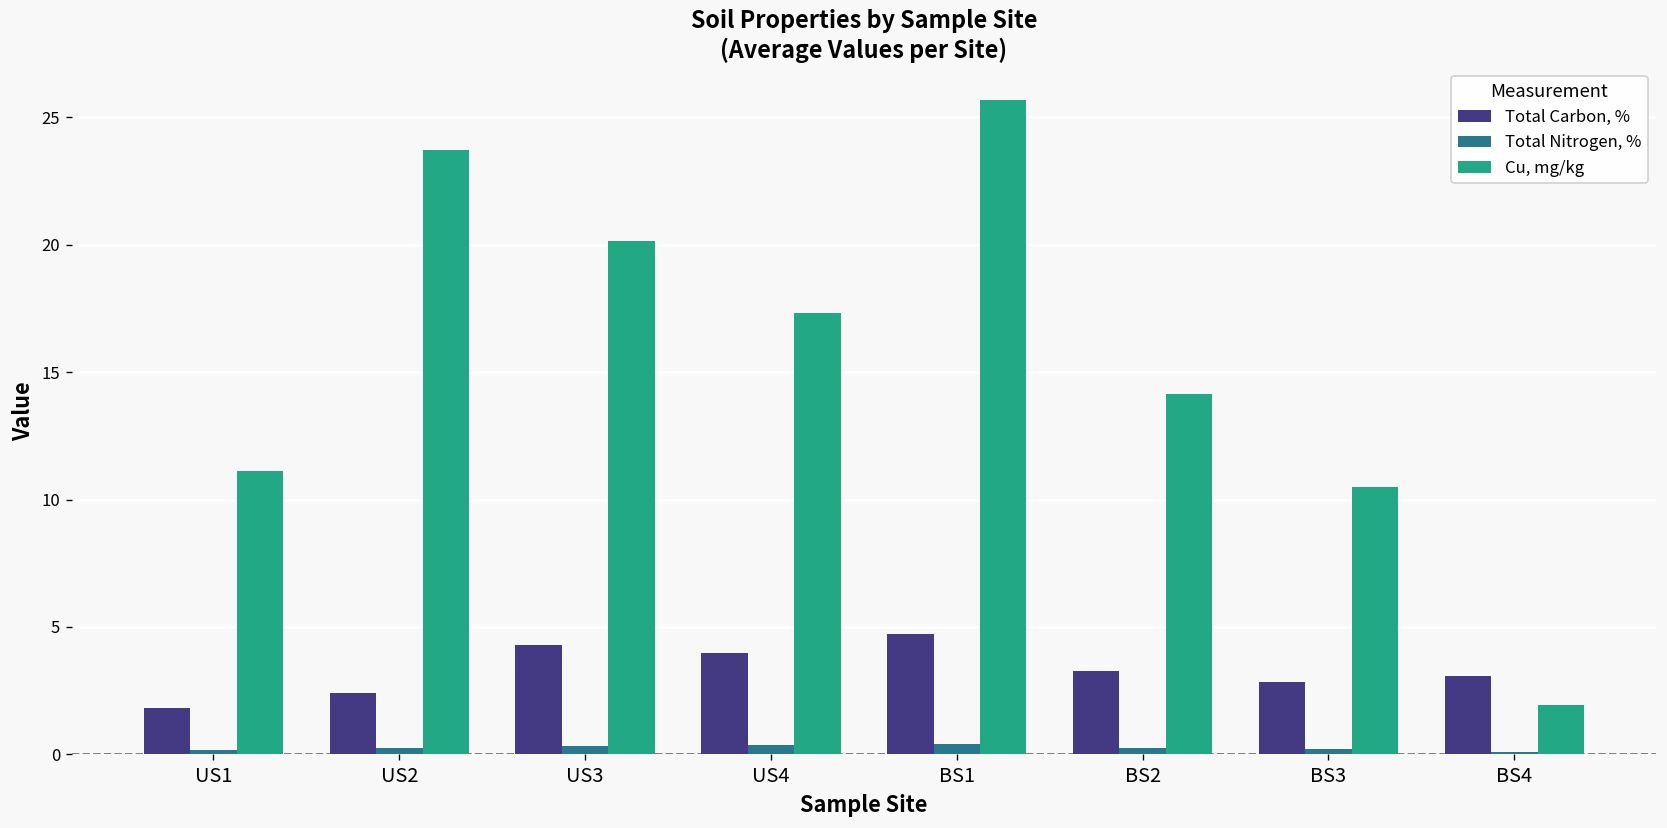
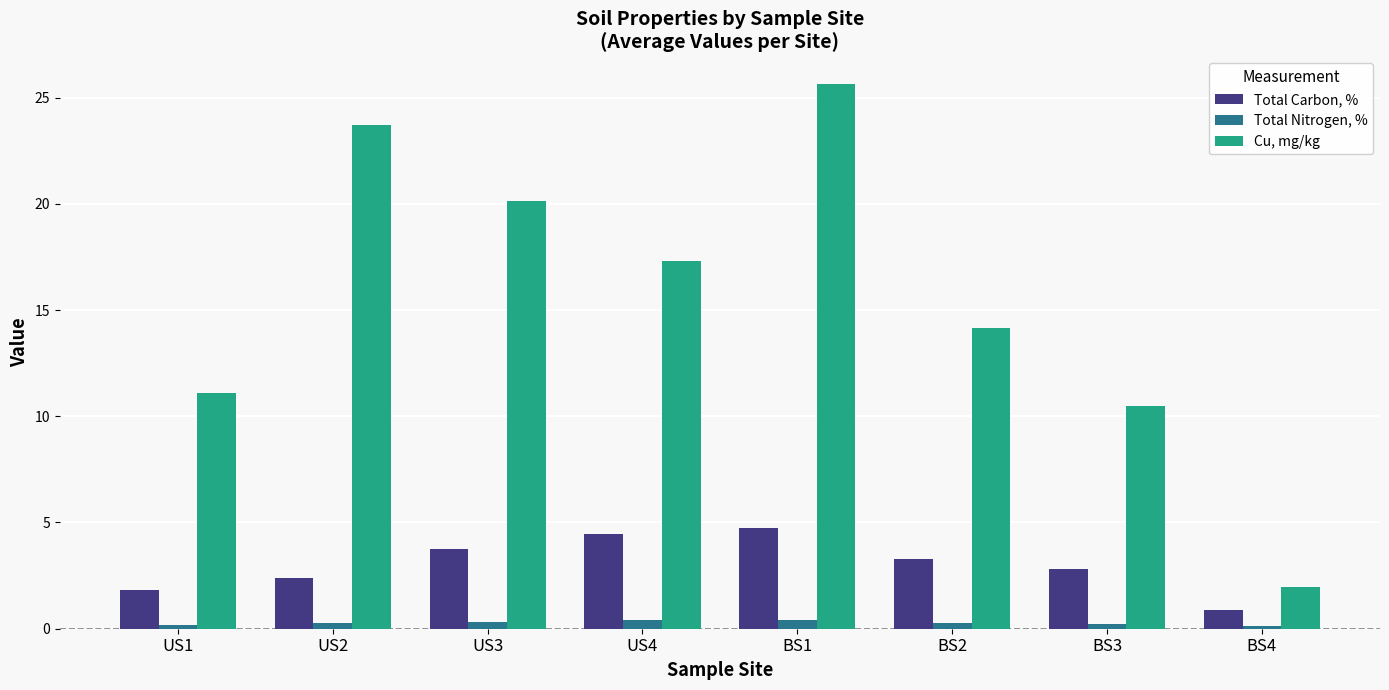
Total Carbon, %, US3: 4.3 -> 3.7
Total Carbon, %, US4: 4.0 -> 4.4
Total Carbon, %, BS4: 3.1 -> 0.9
